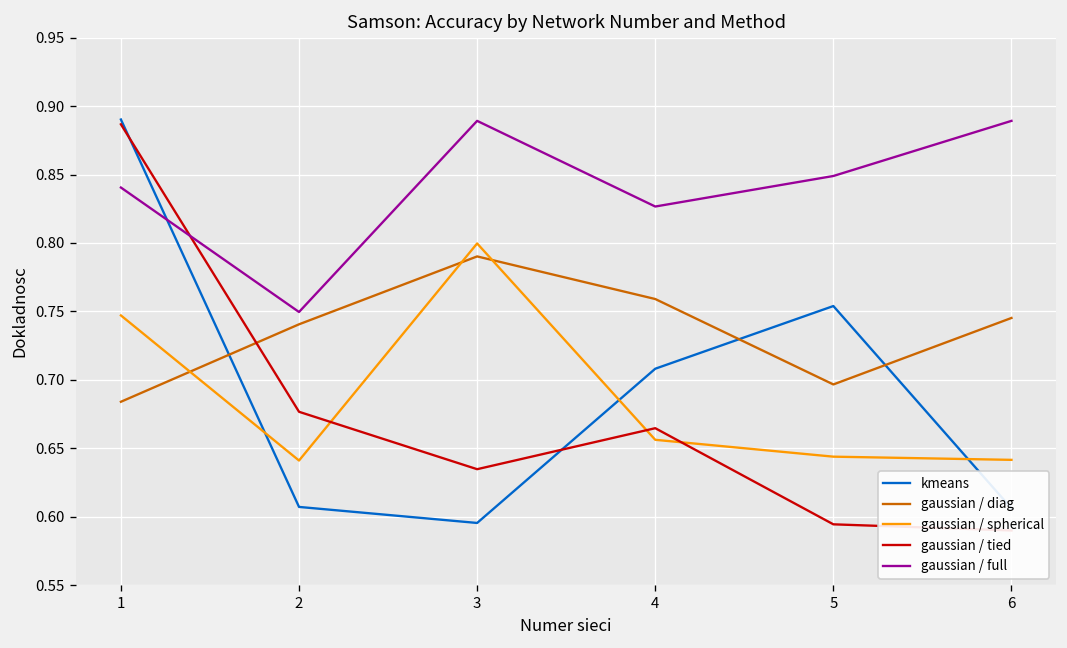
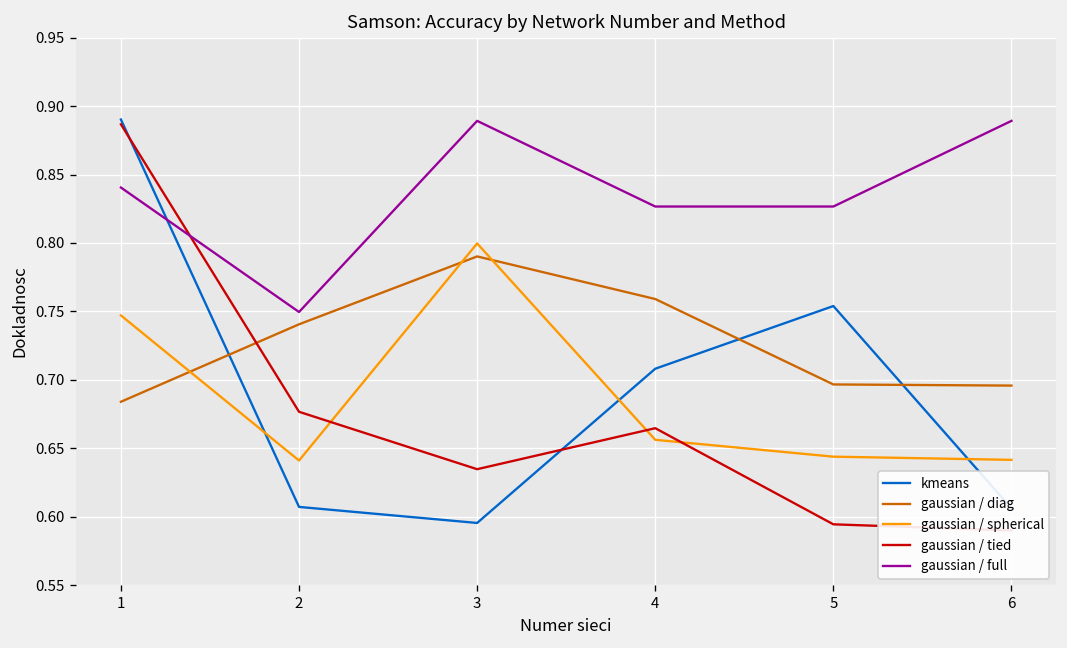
gaussian / full, 5: 0.849 -> 0.827
gaussian / diag, 6: 0.745 -> 0.696
